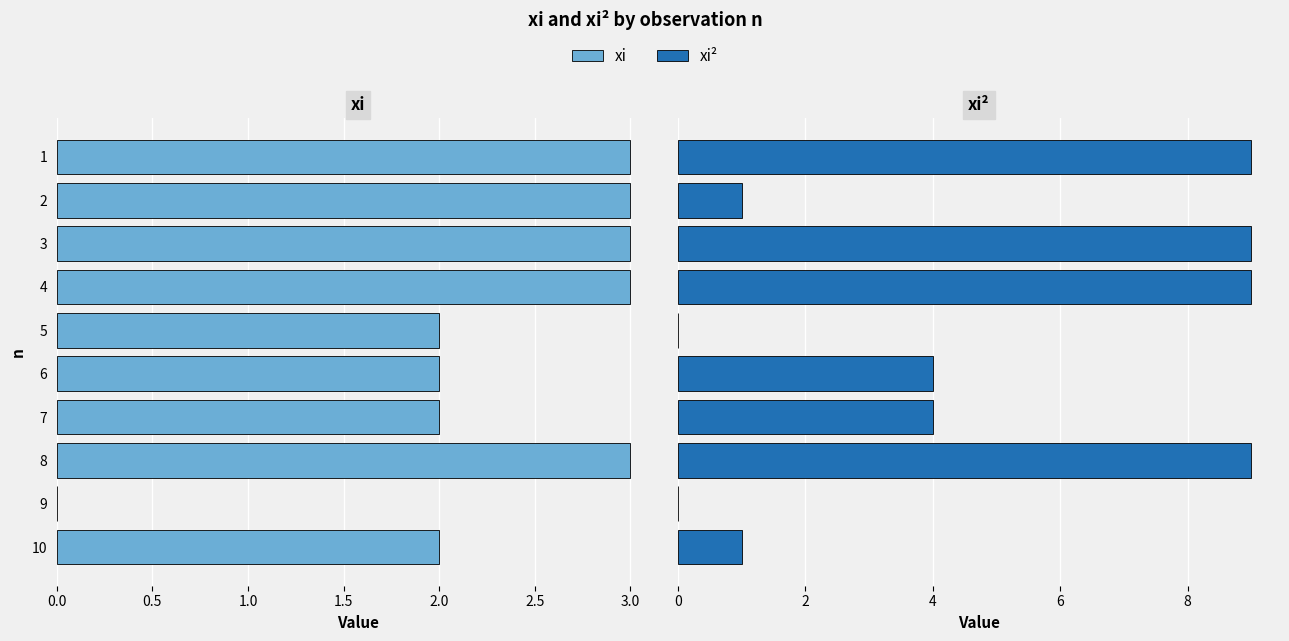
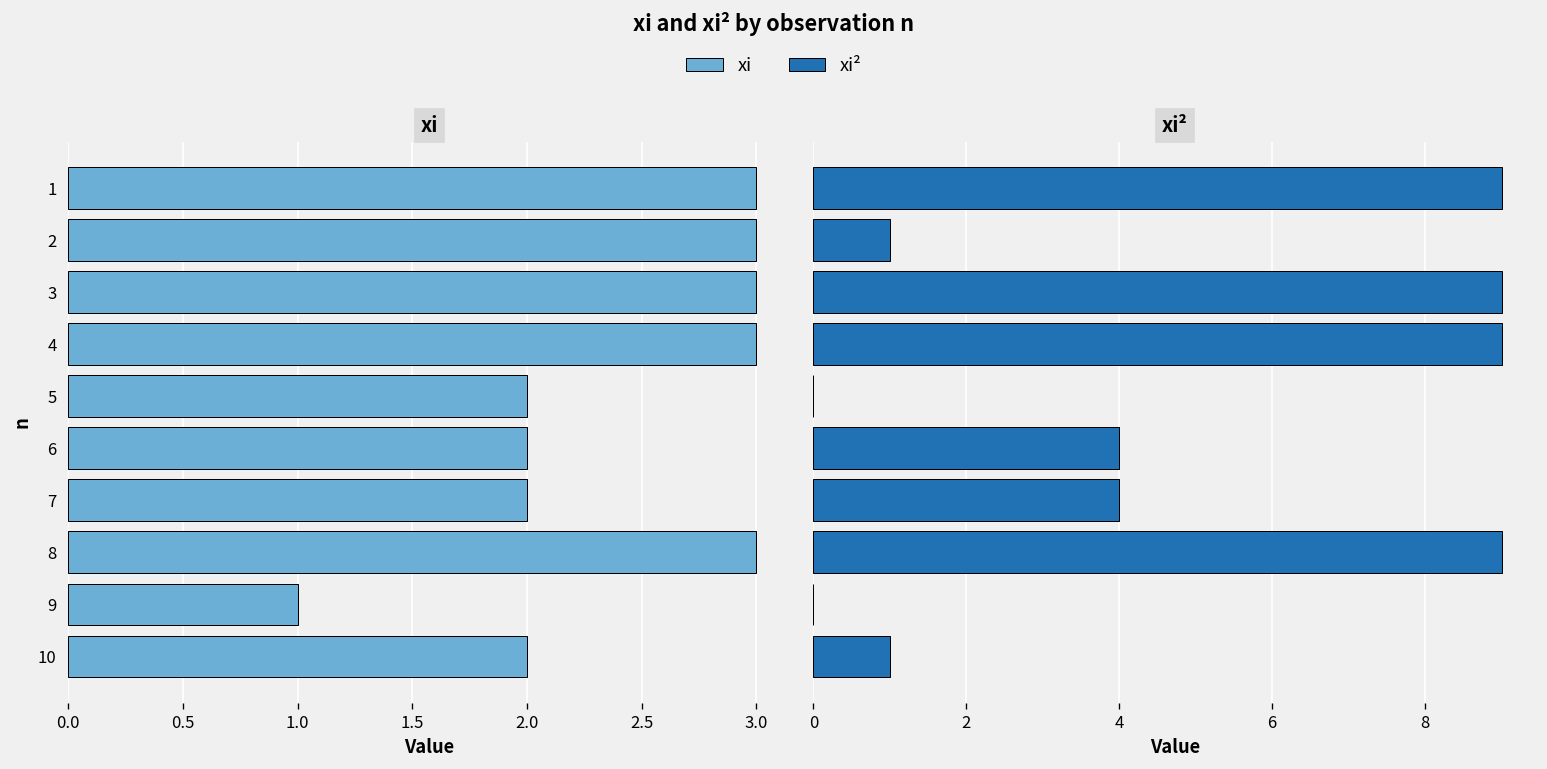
xi, 9: 0 -> 1
